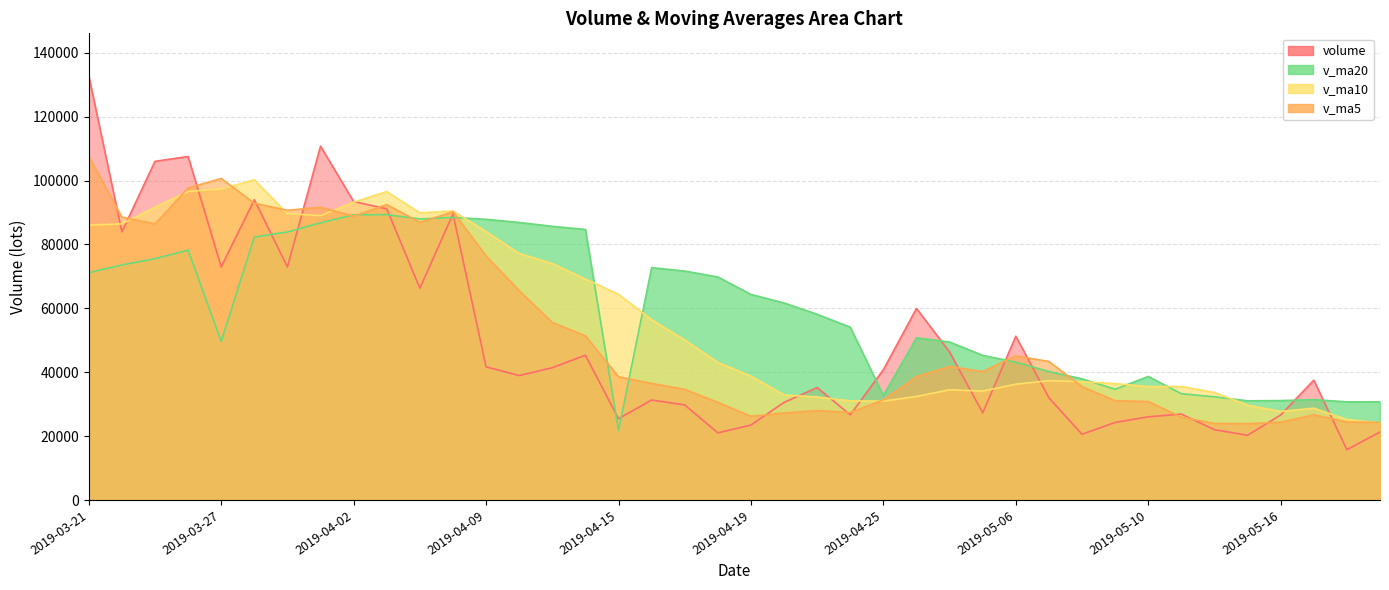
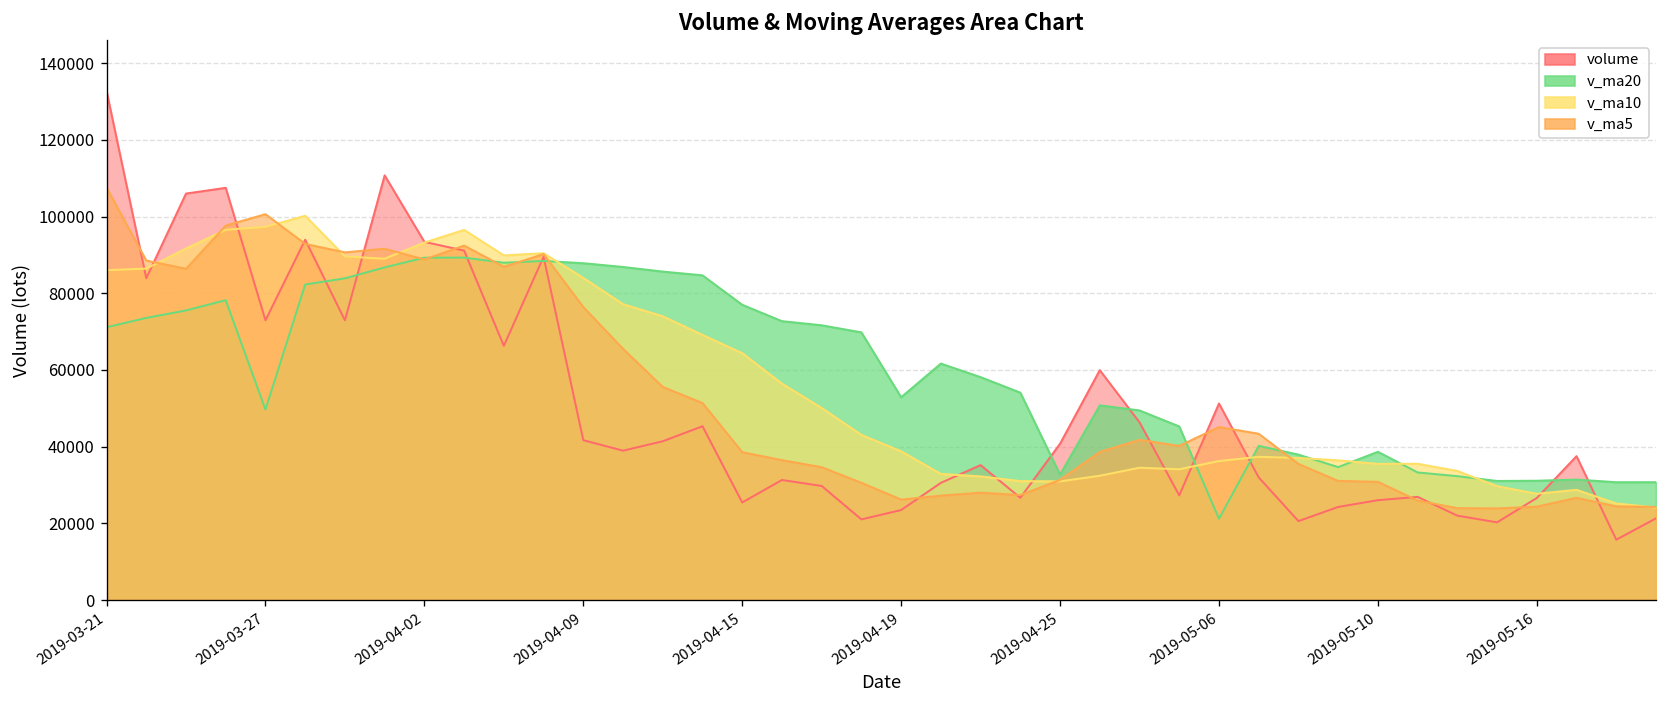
v_ma20, 2019-04-15: 22000 -> 77000
v_ma20, 2019-04-19: 64000 -> 53000
v_ma20, 2019-05-06: 43000 -> 21000
